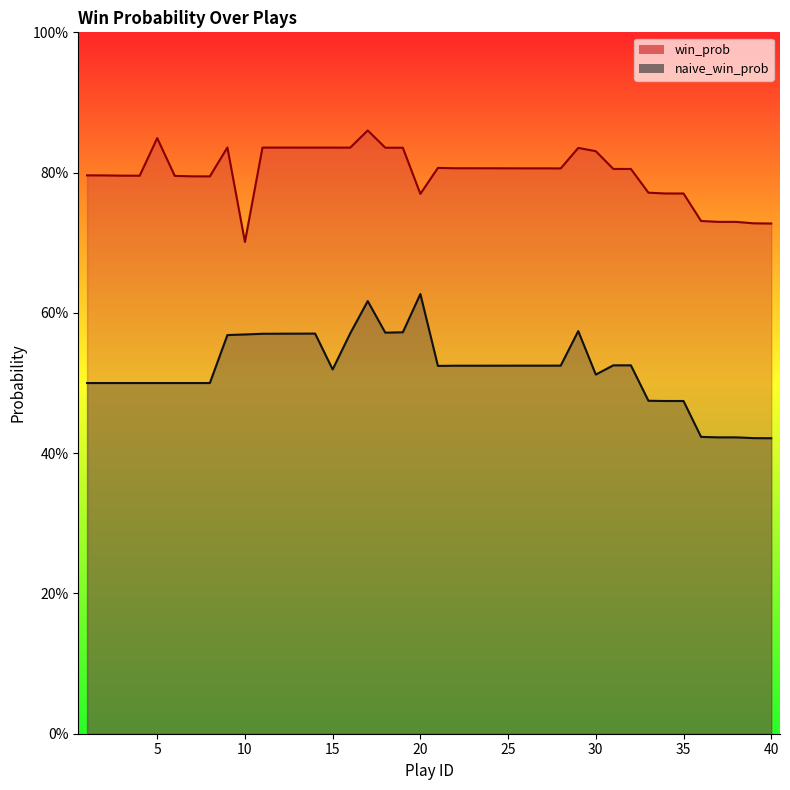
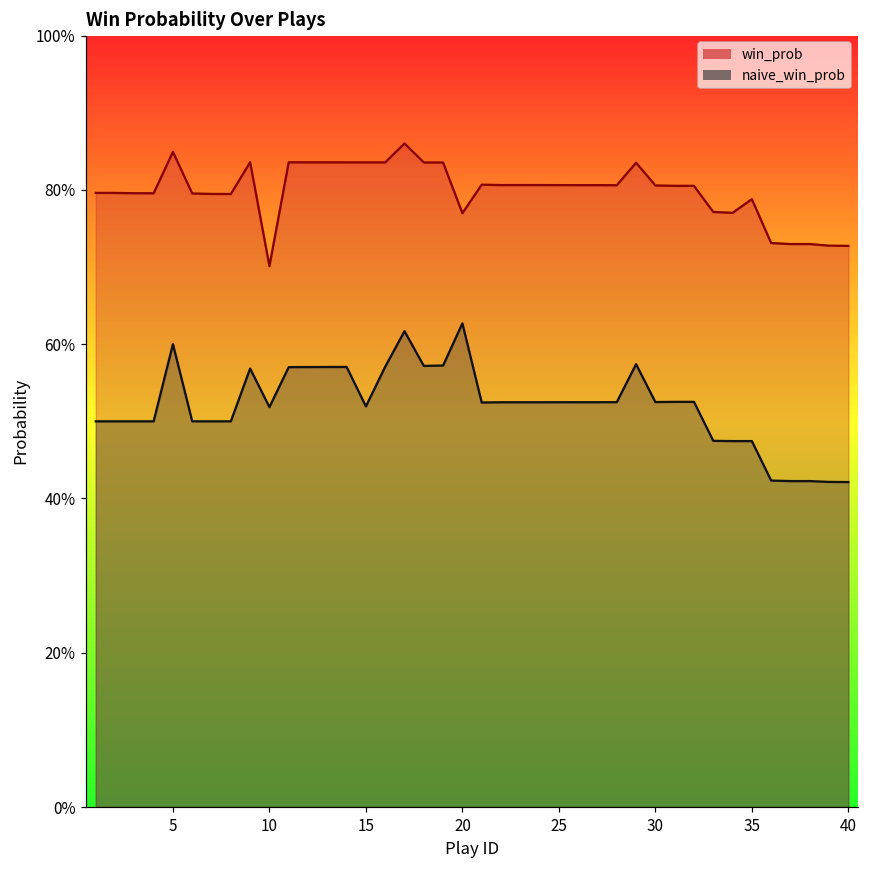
naive_win_prob, 5: 50% -> 60%
naive_win_prob, 10: 57% -> 52%
win_prob, 30: 83% -> 81%
naive_win_prob, 30: 51% -> 52%
win_prob, 35: 77% -> 79%
